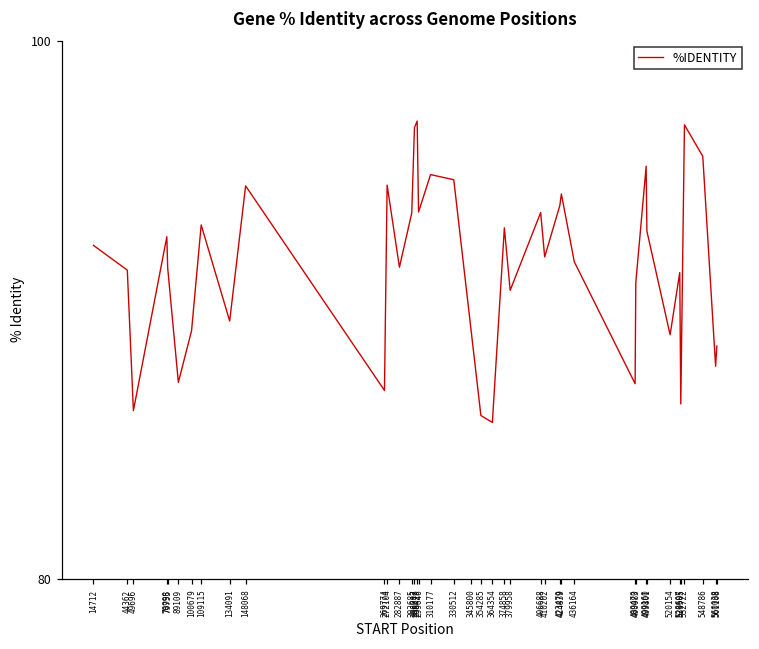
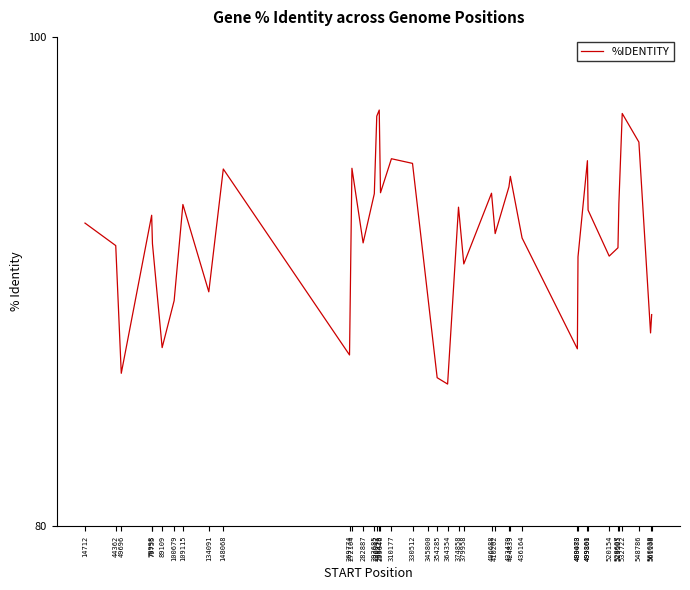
499160: 95.3 -> 94.9
520154: 89.1 -> 91.0
529505: 86.5 -> 93.2
